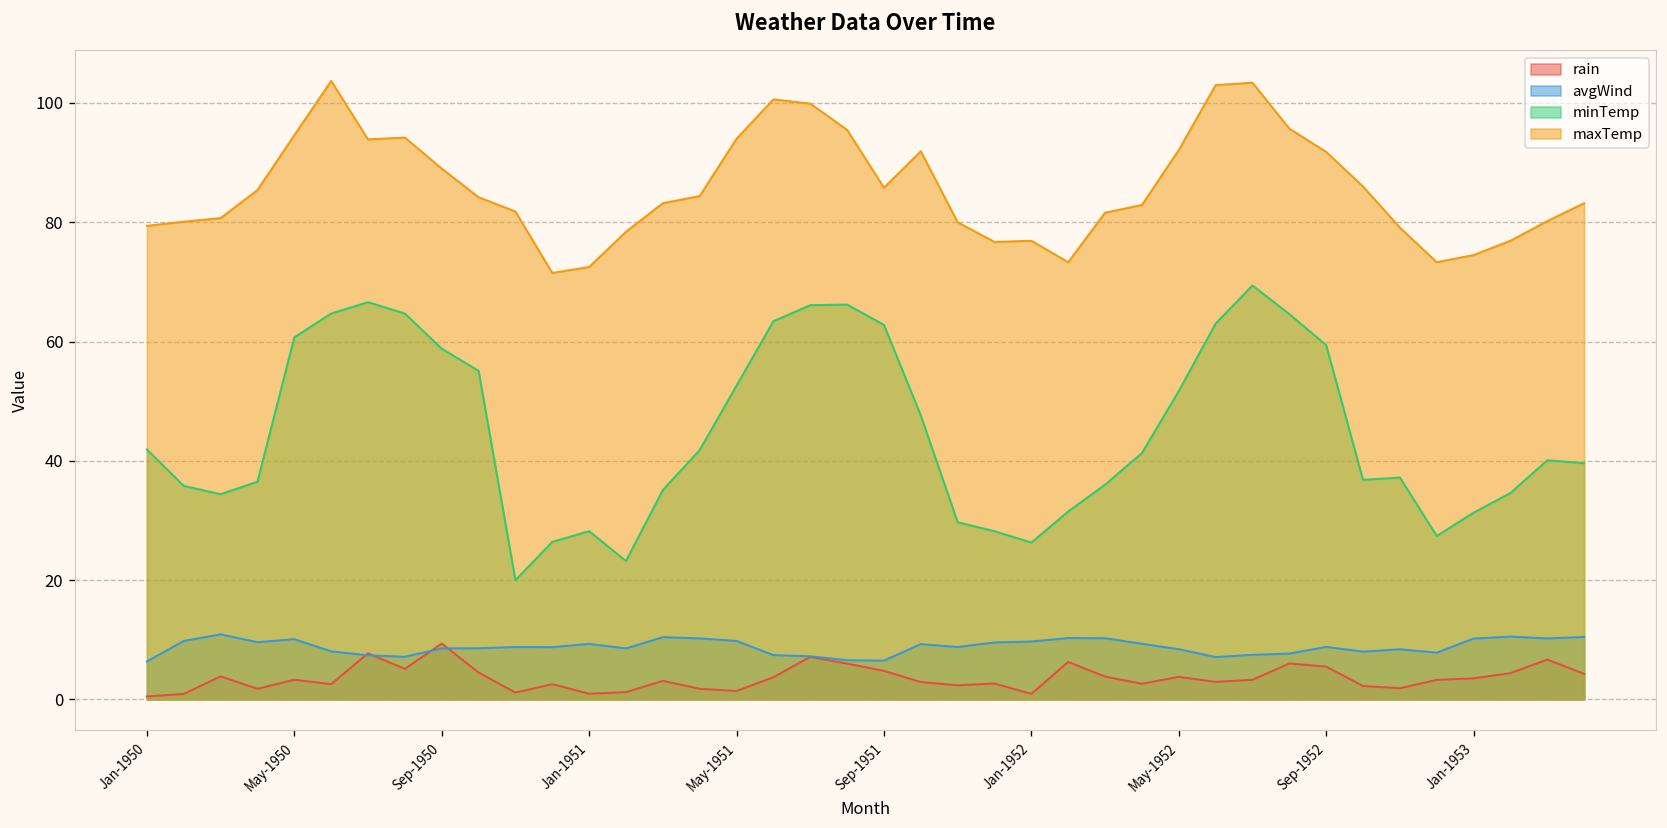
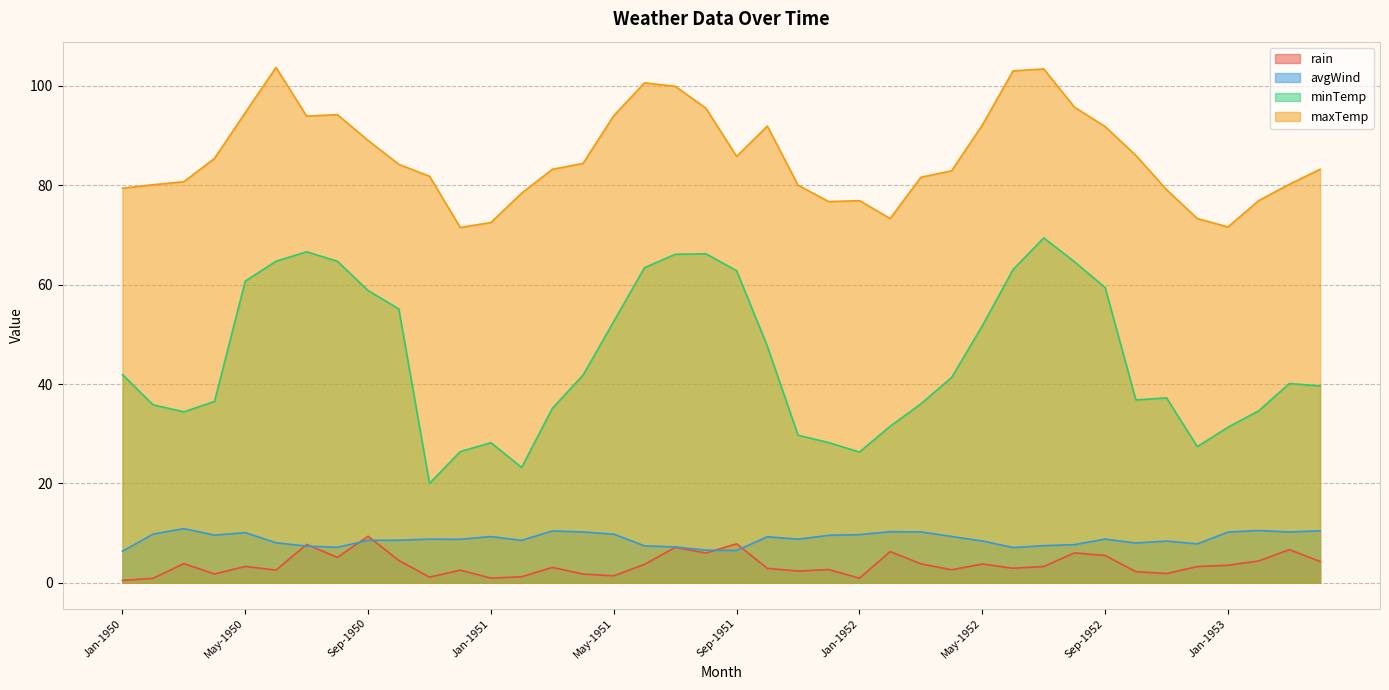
rain, Sep-1951: 5 -> 8
maxTemp, Jan-1953: 75 -> 72
